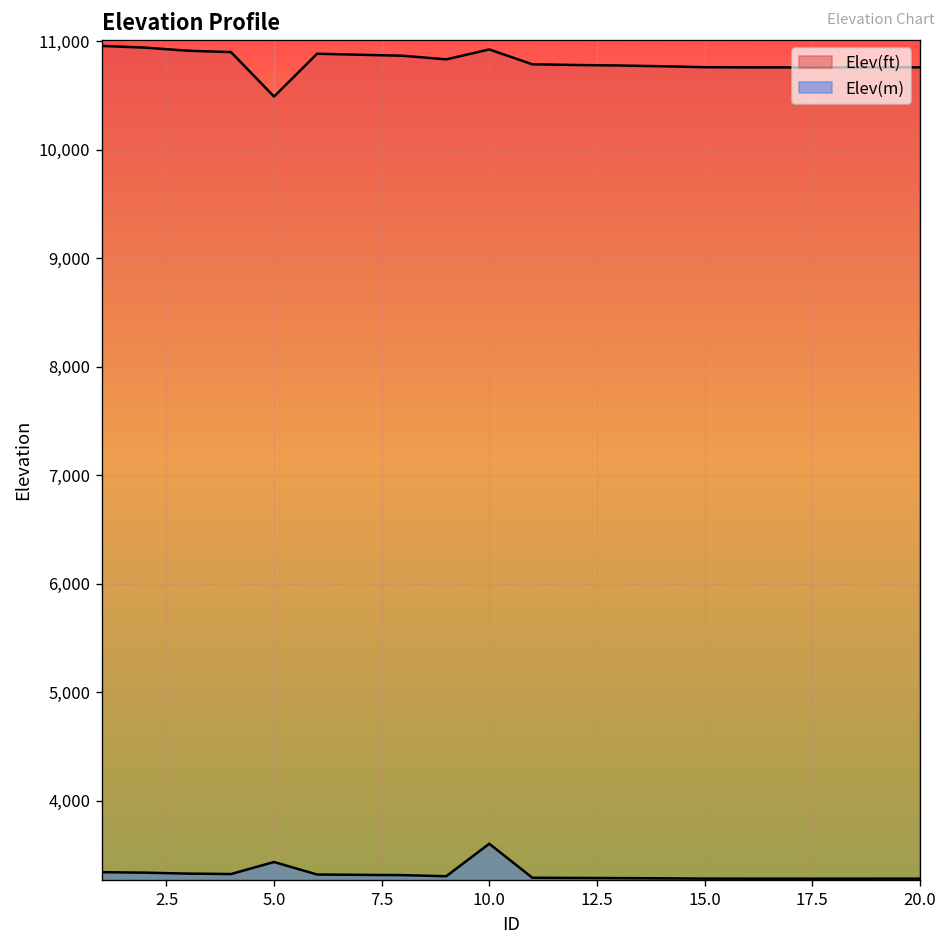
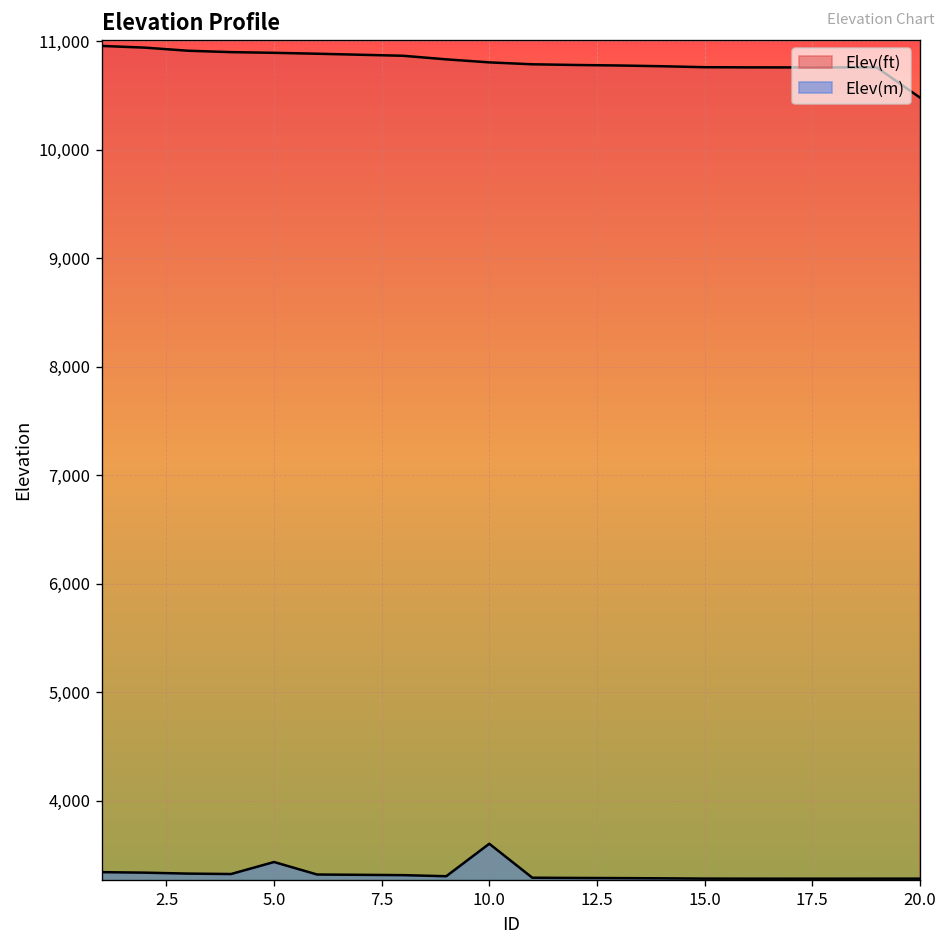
Elev(ft), 5.0: 10,500 -> 10,900
Elev(ft), 10.0: 10,900 -> 10,800
Elev(ft), 20.0: 10,800 -> 10,500
